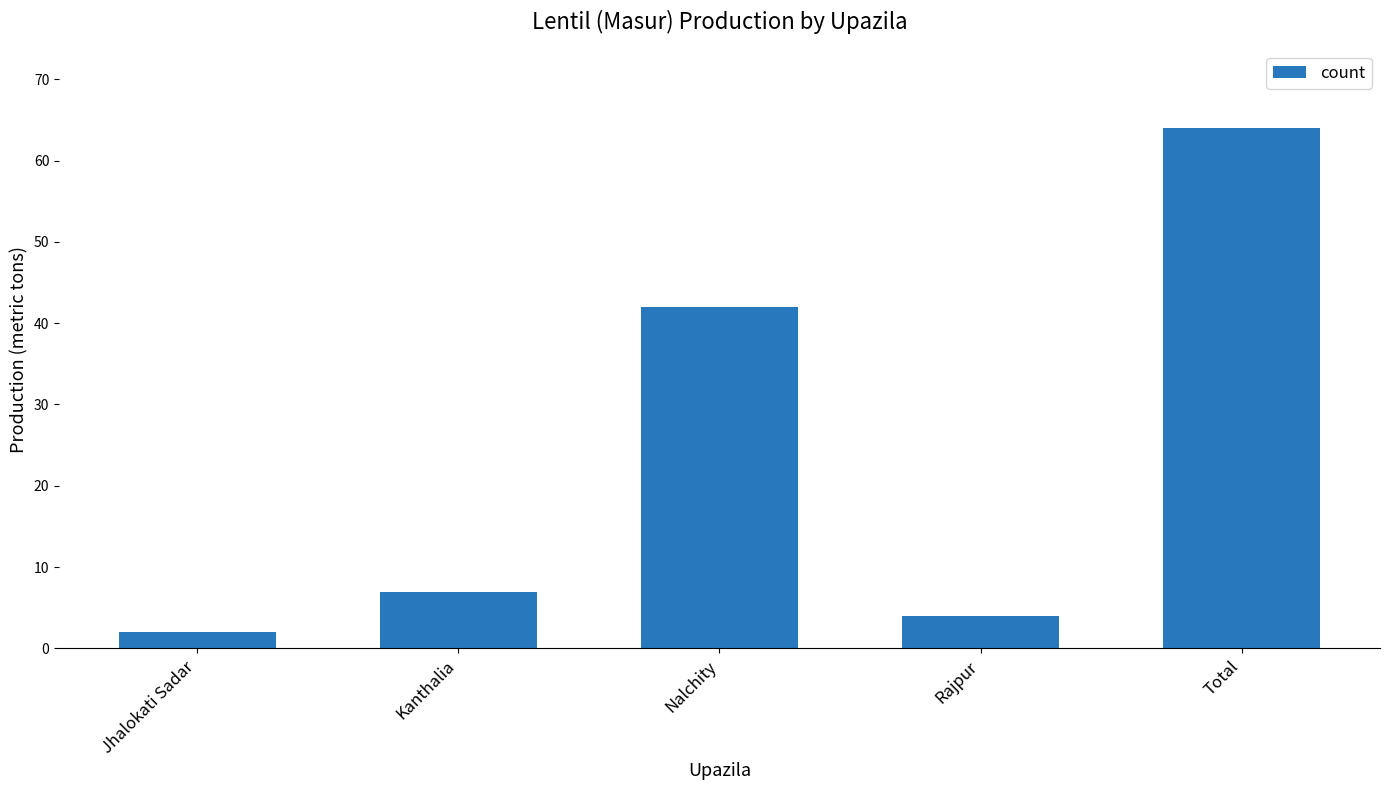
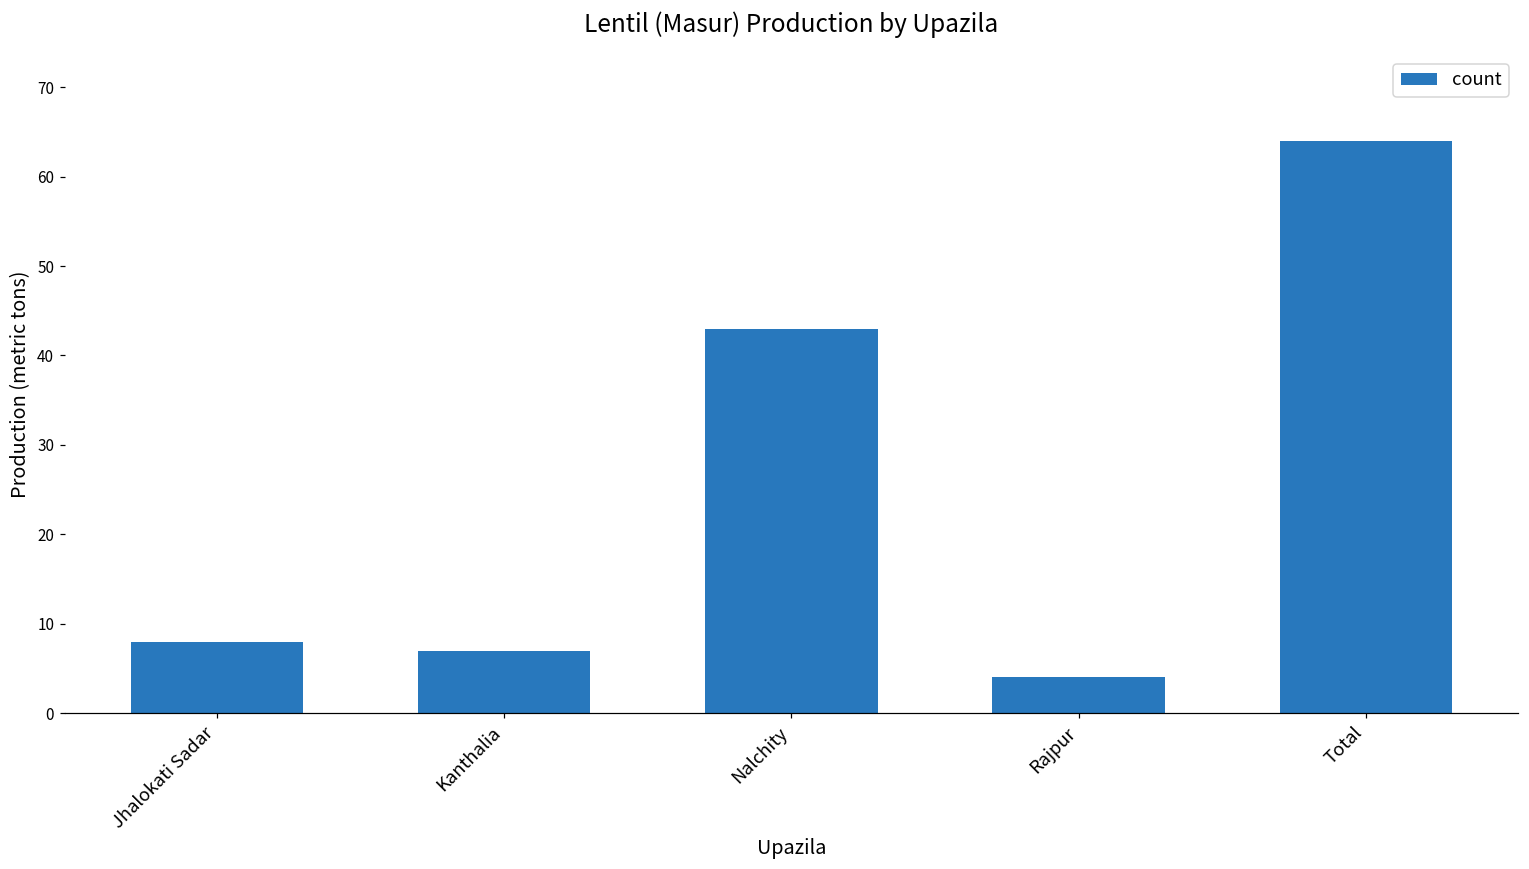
Jhalokati Sadar: 2 -> 8
Nalchity: 42 -> 43
